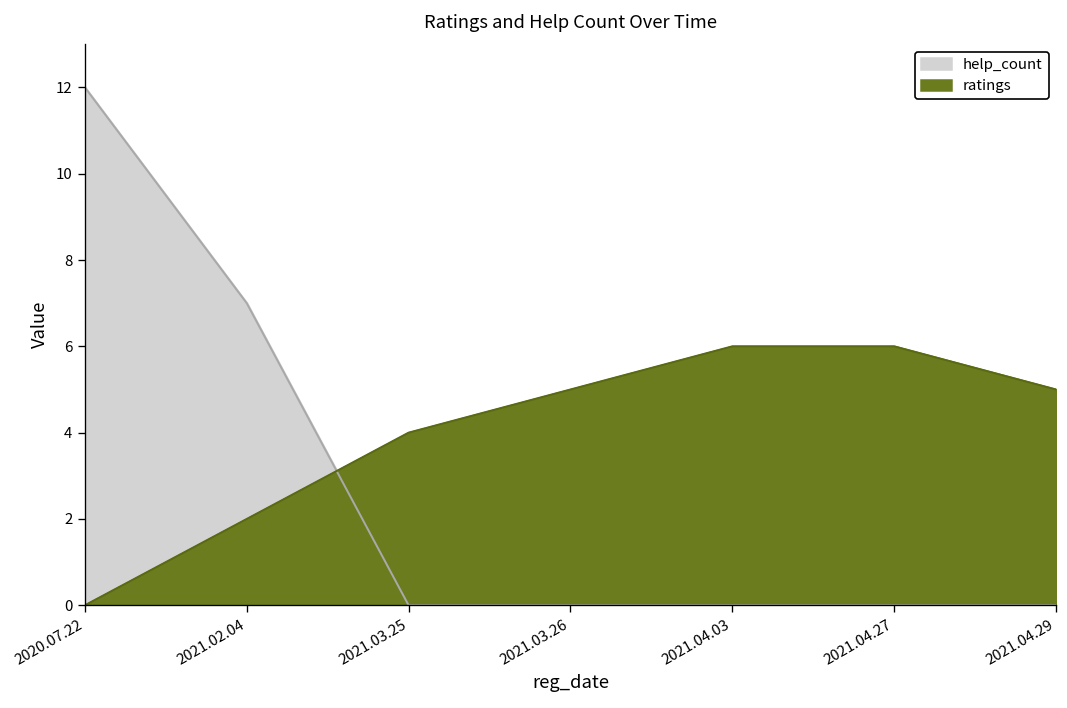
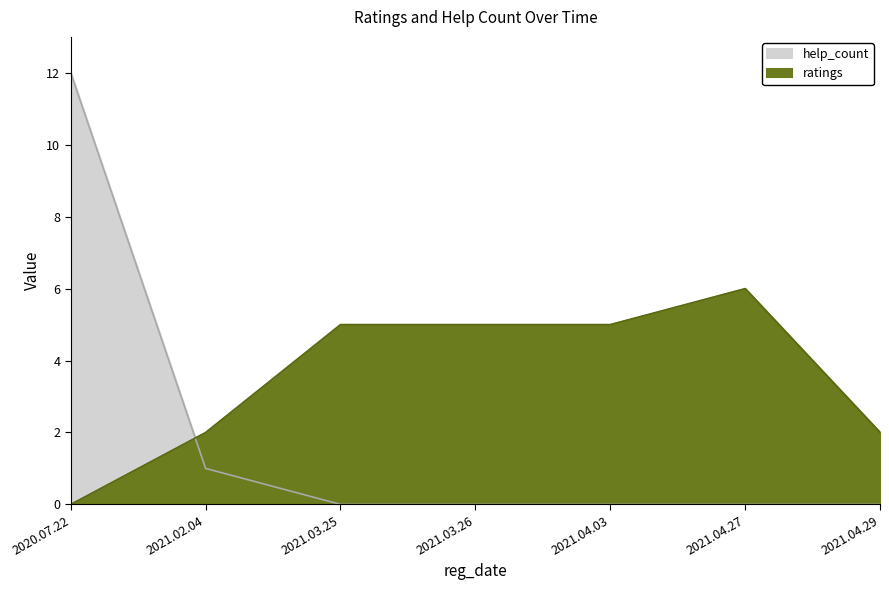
help_count, 2021.02.04: 7 -> 1
ratings, 2021.03.25: 4 -> 5
ratings, 2021.04.03: 6 -> 5
ratings, 2021.04.29: 5 -> 2
